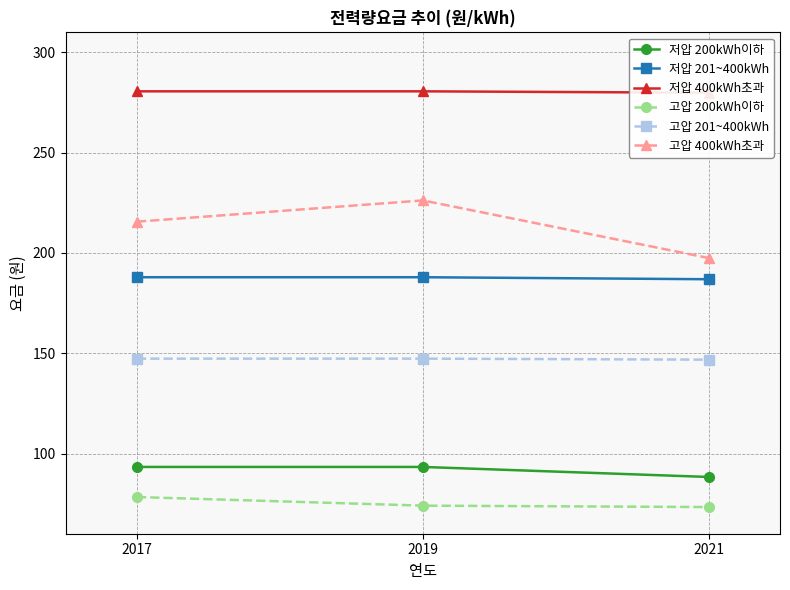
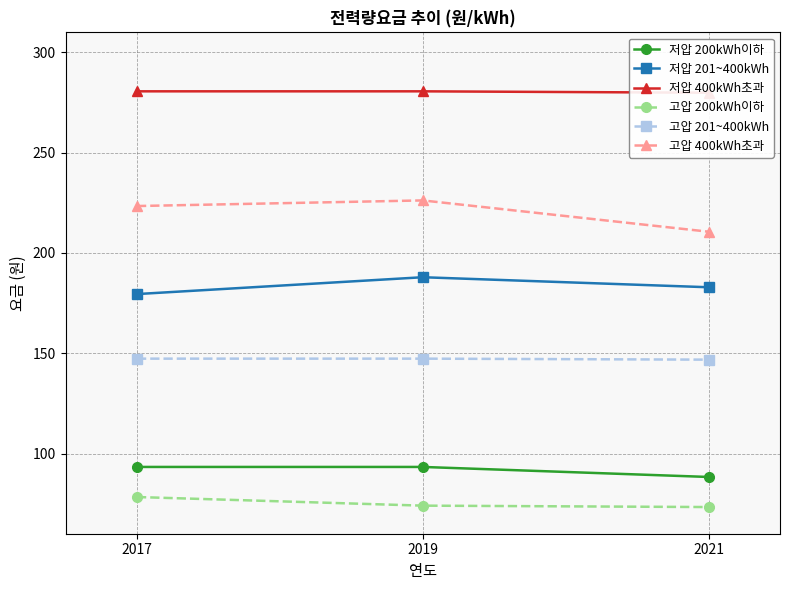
저압 201~400kWh, 2017: 188 -> 180
고압 400kWh초과, 2017: 216 -> 223
저압 201~400kWh, 2021: 187 -> 183
고압 400kWh초과, 2021: 198 -> 211
